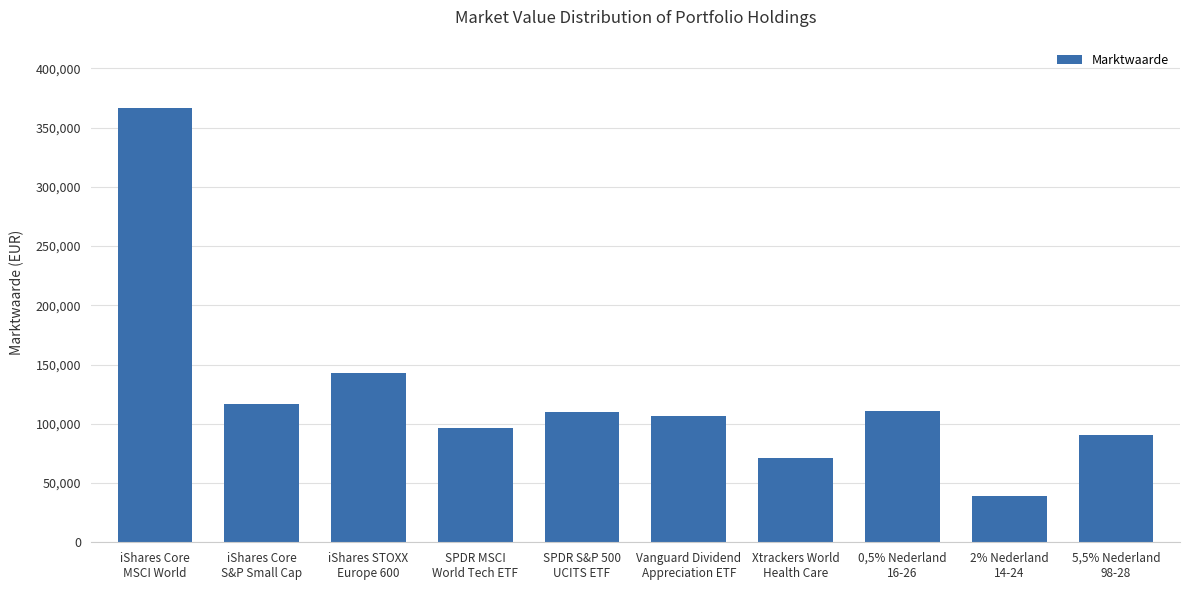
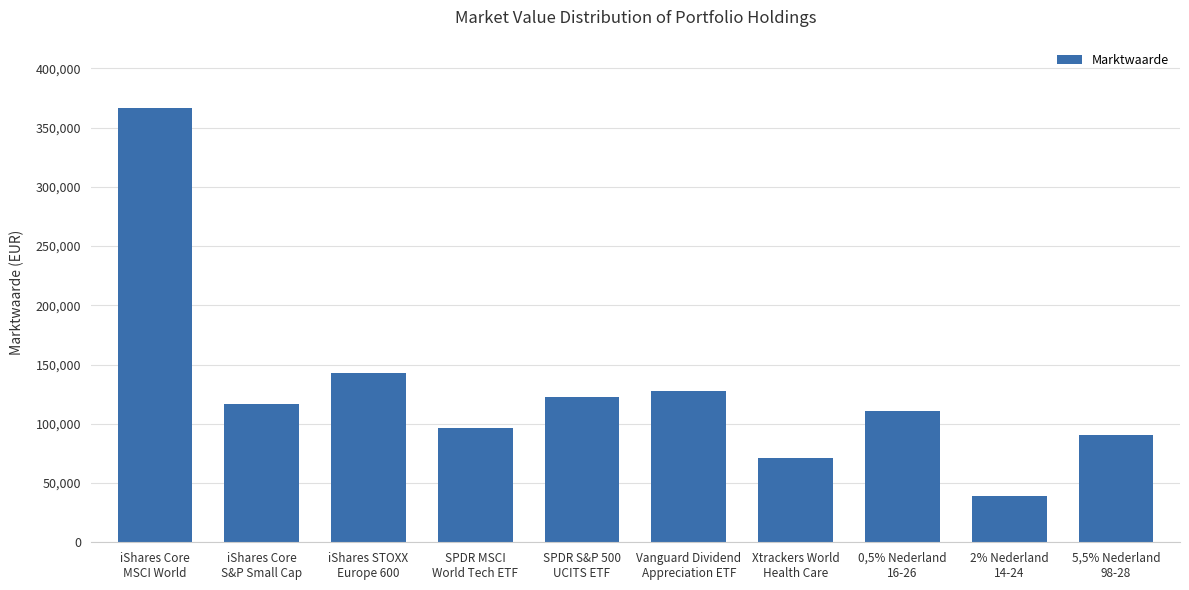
SPDR S&P 500 UCITS ETF: 110,000 -> 122,000
Vanguard Dividend Appreciation ETF: 106,000 -> 128,000
